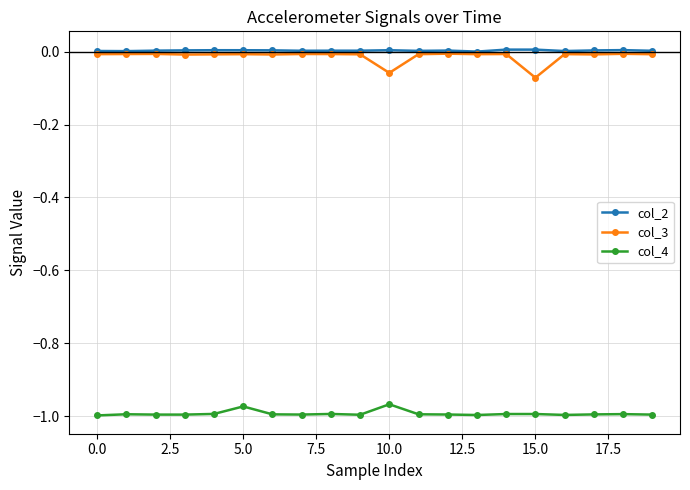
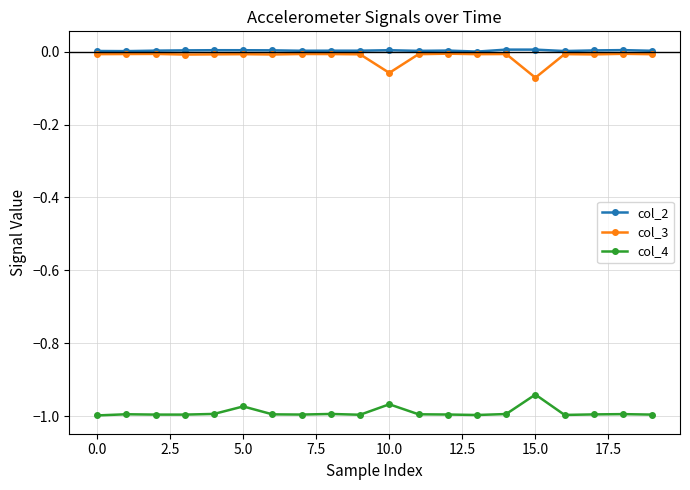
col_4, 15.0: -0.99 -> -0.94
